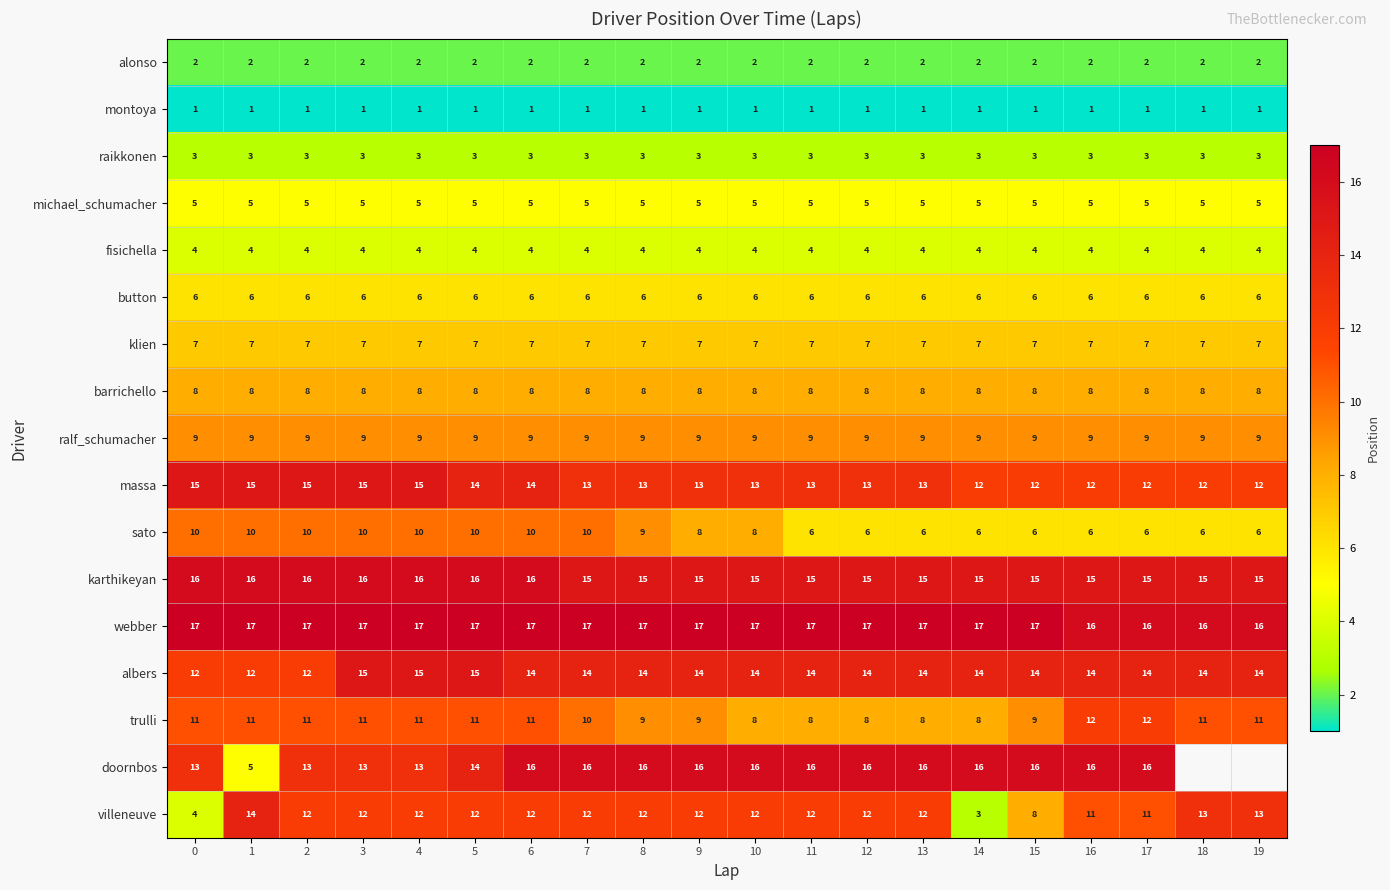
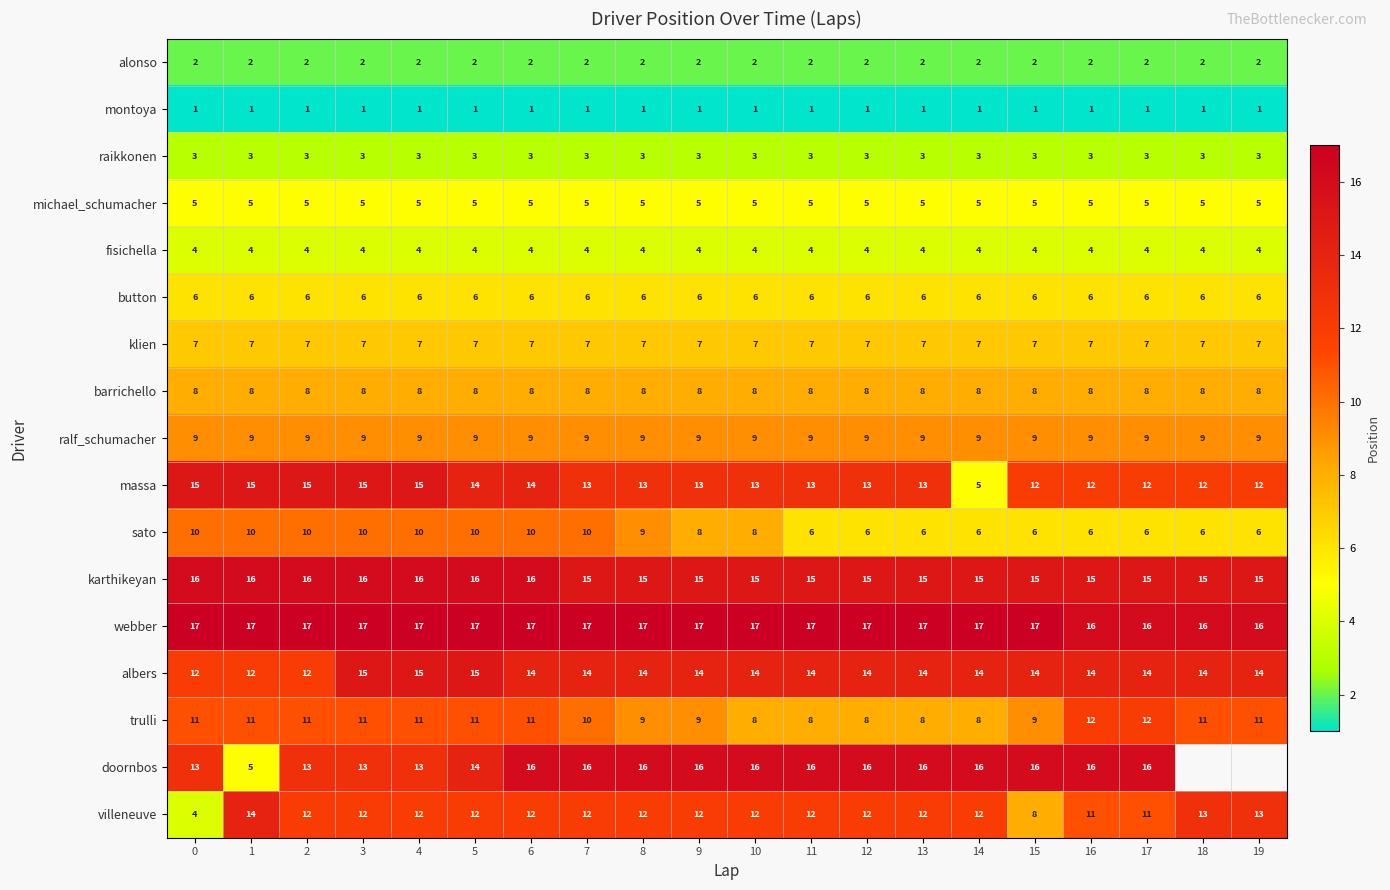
massa, 14: 12 -> 5
villeneuve, 14: 3 -> 12
